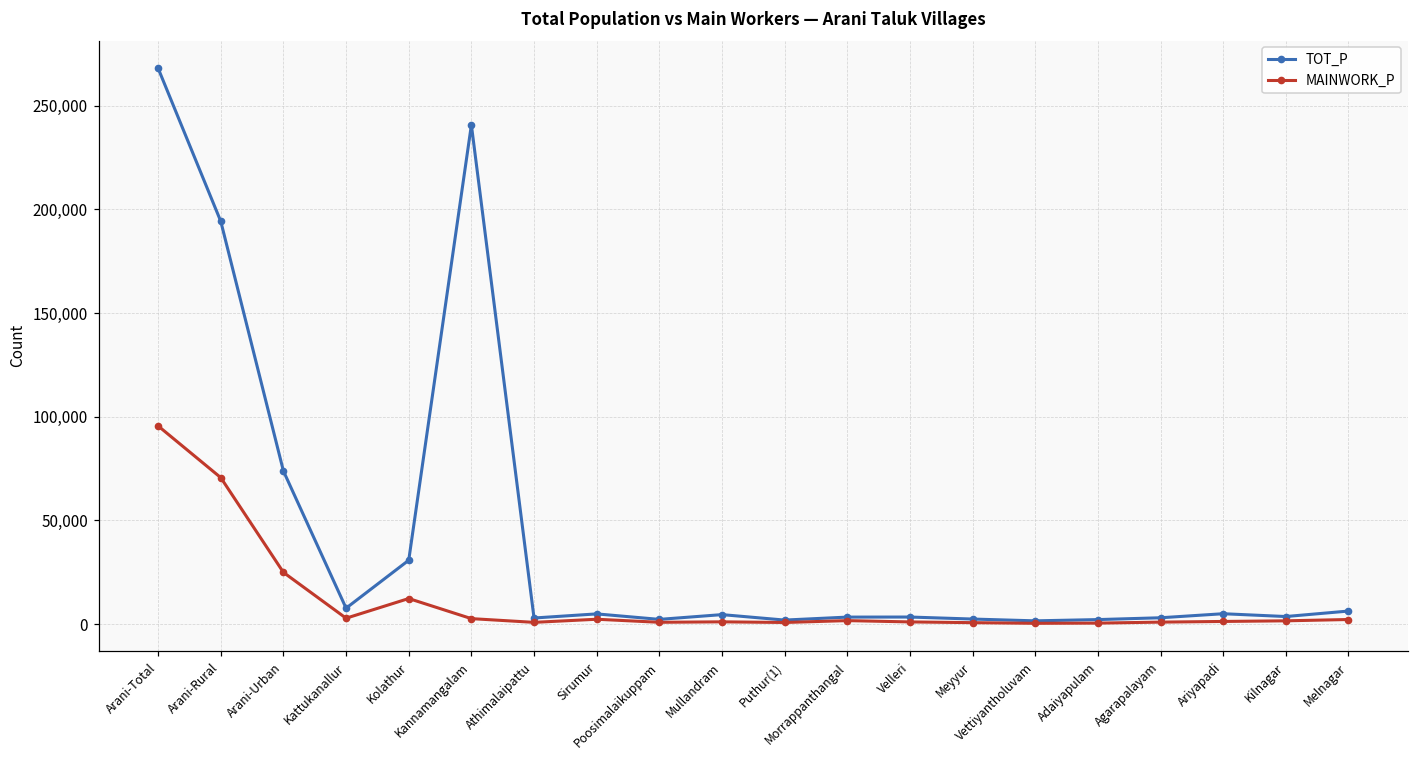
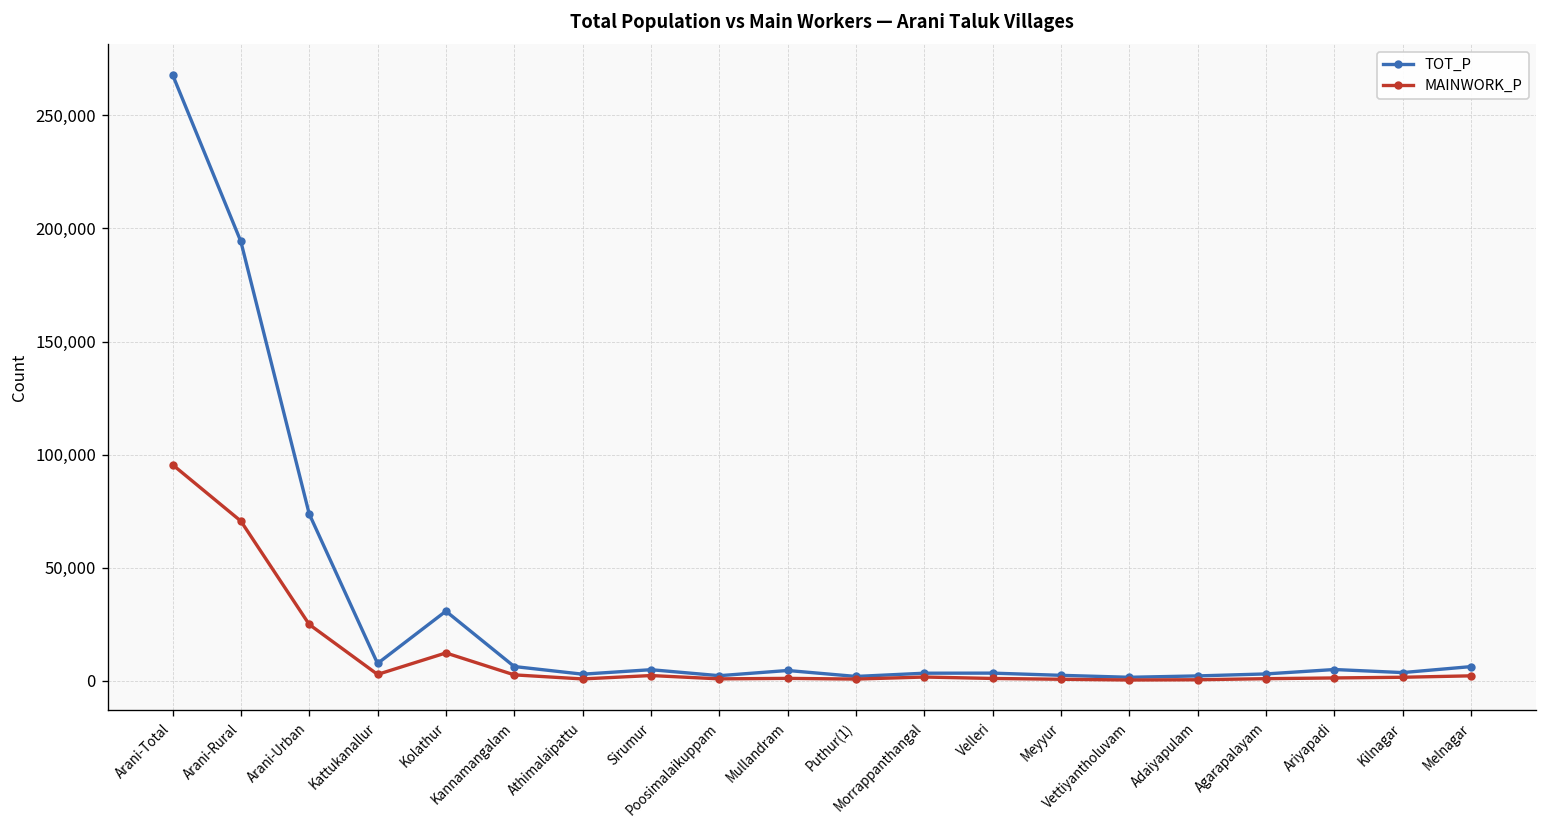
TOT_P, Kannamangalam: 241,000 -> 6,000
